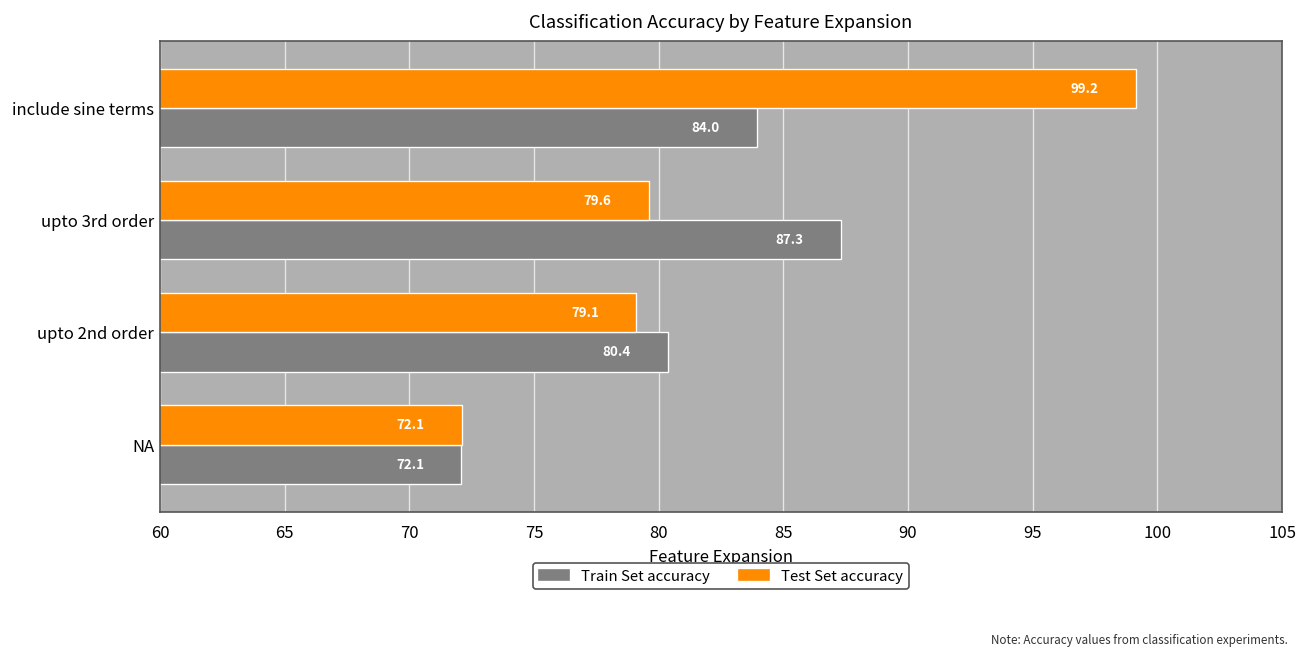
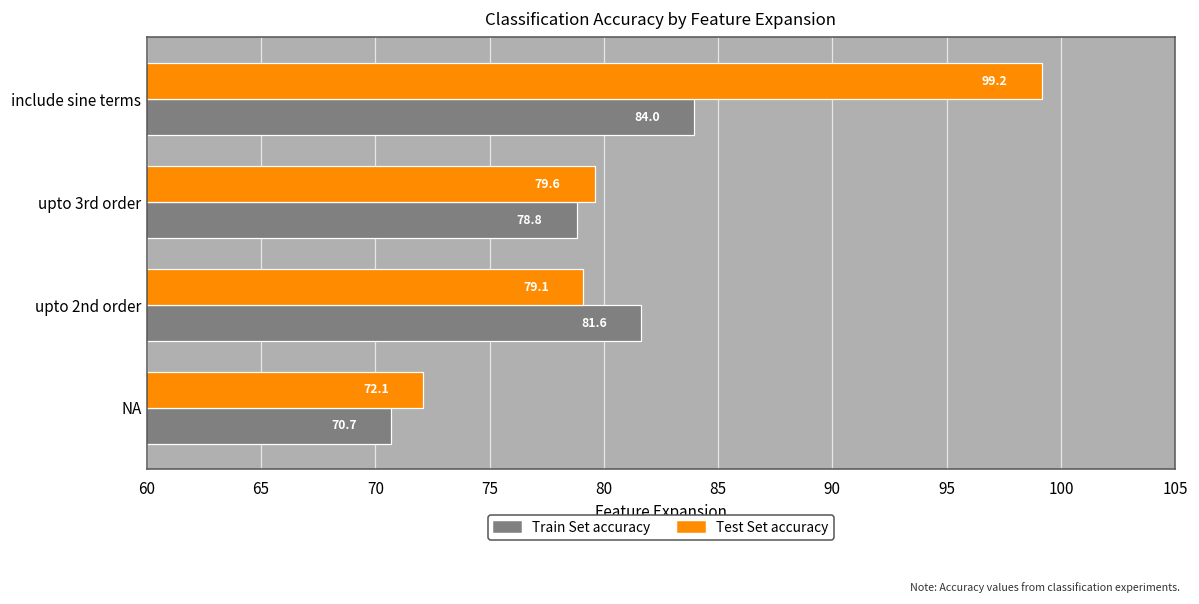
Train Set accuracy, upto 3rd order: 87.3 -> 78.8
Train Set accuracy, upto 2nd order: 80.4 -> 81.6
Train Set accuracy, NA: 72.1 -> 70.7
